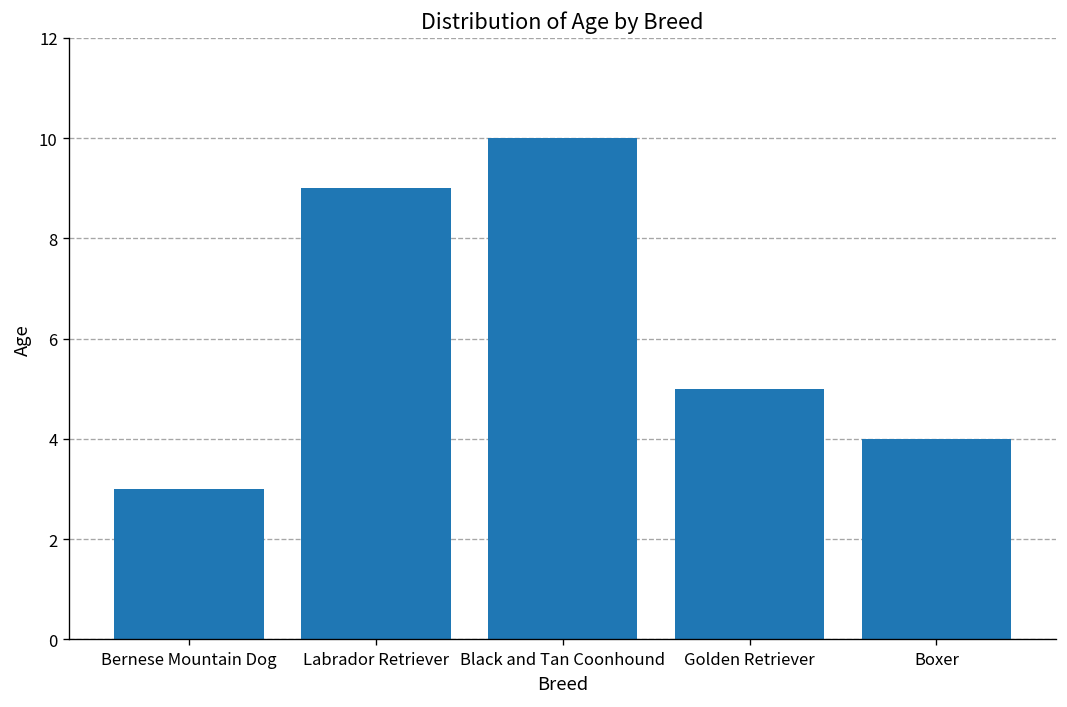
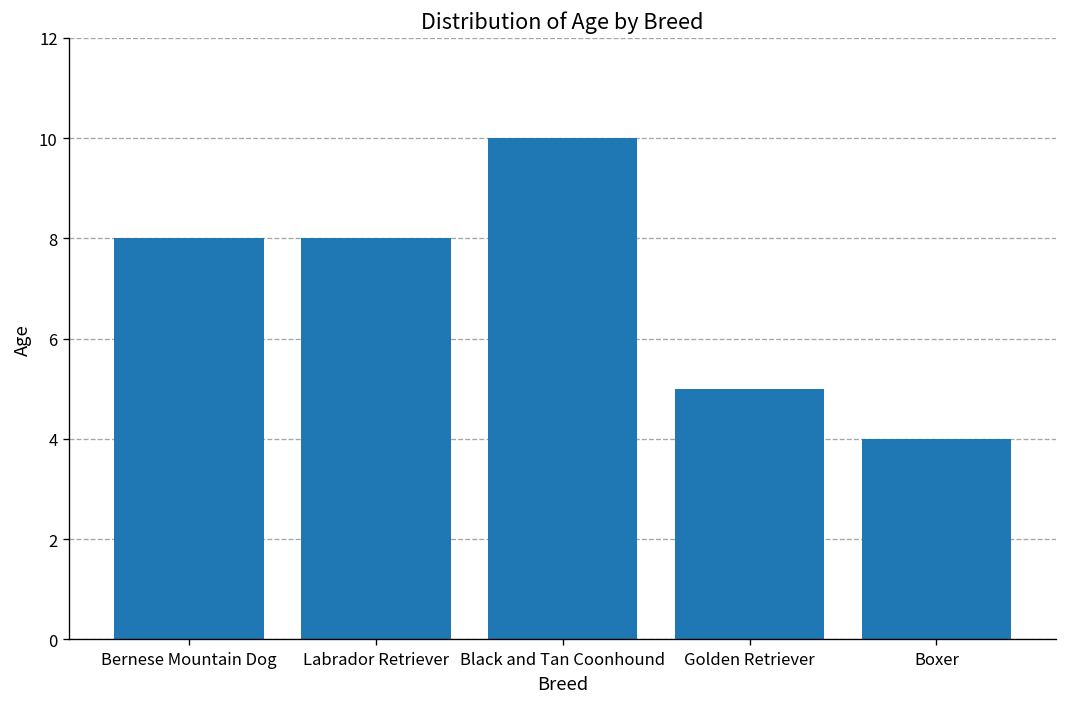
Bernese Mountain Dog: 3 -> 8
Labrador Retriever: 9 -> 8
